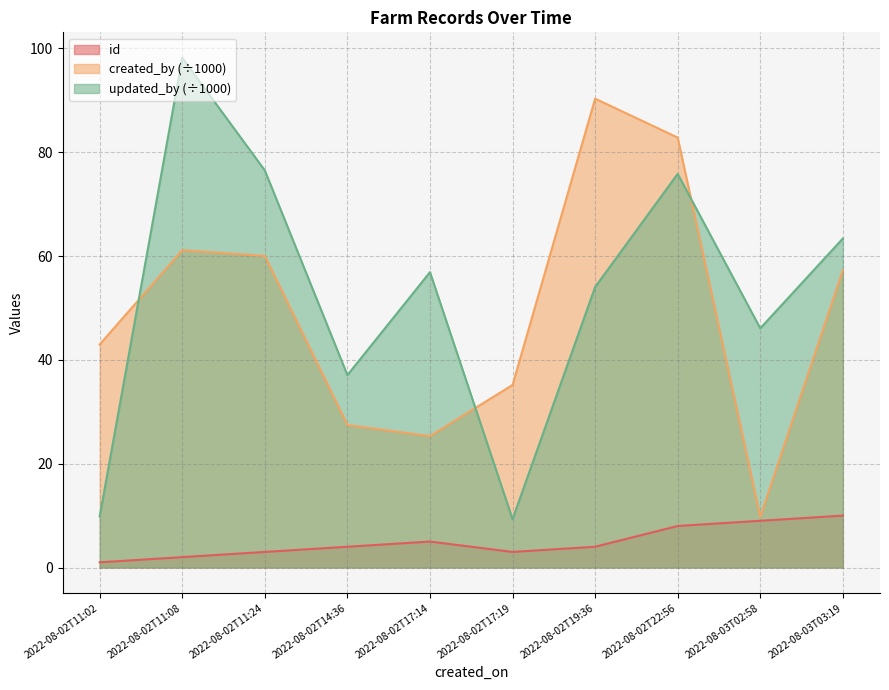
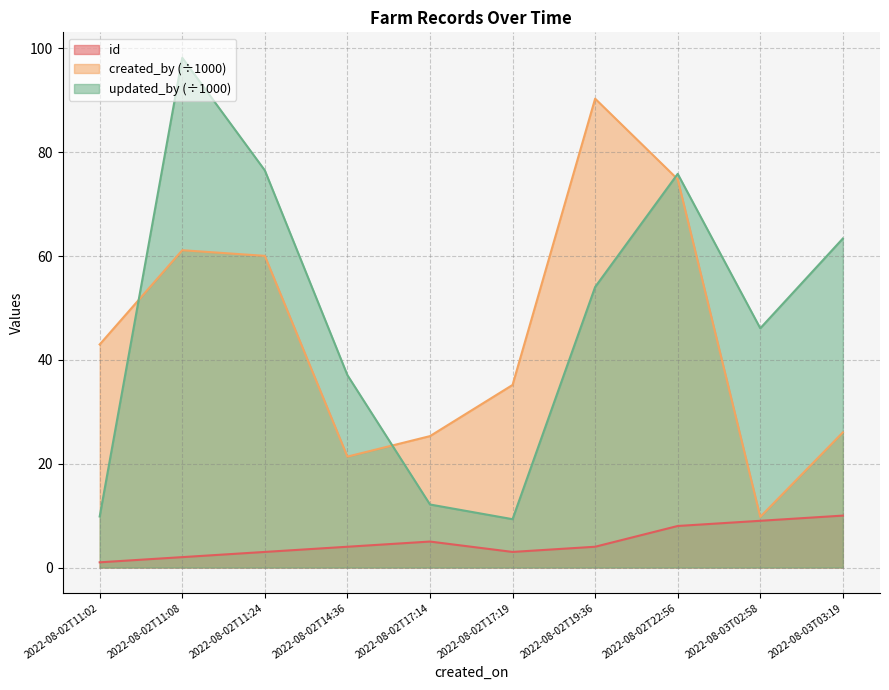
created_by (÷1000), 2022-08-02T14:36: 27 -> 21
updated_by (÷1000), 2022-08-02T17:14: 57 -> 12
created_by (÷1000), 2022-08-02T22:56: 83 -> 75
created_by (÷1000), 2022-08-03T03:19: 57 -> 26
